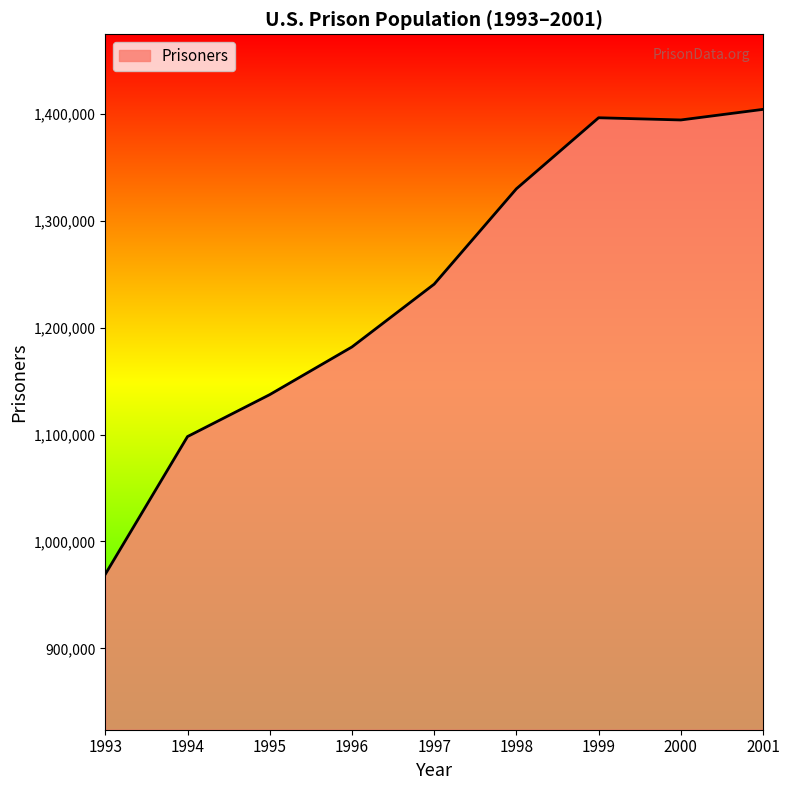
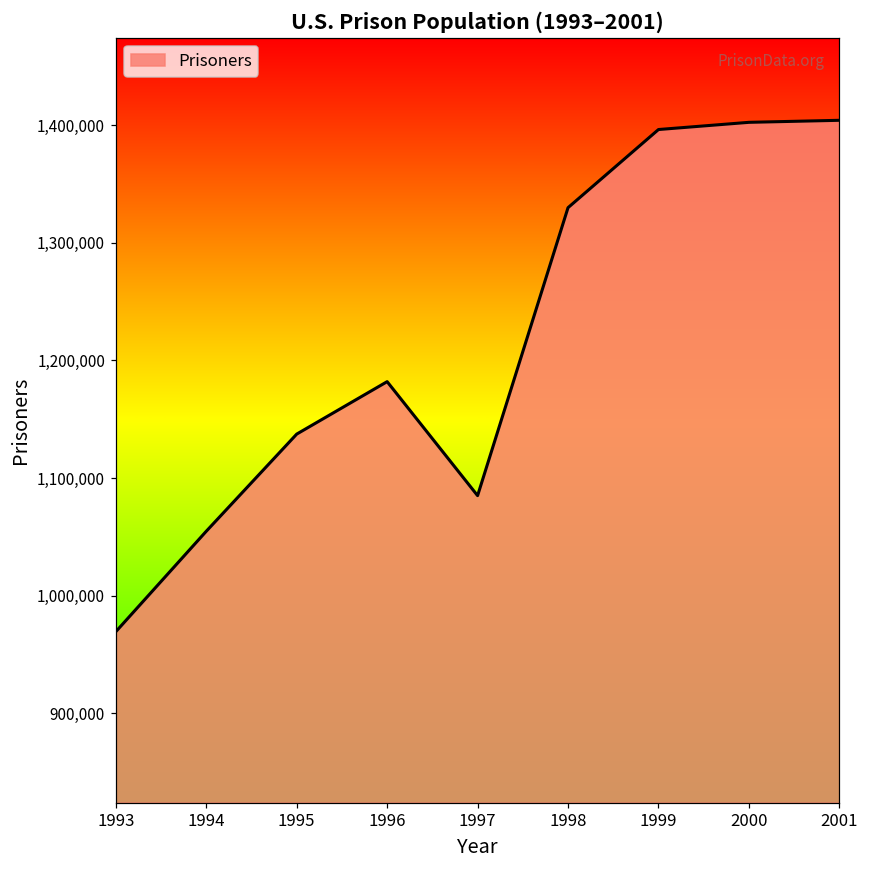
1994: 1,098,000 -> 1,055,000
1997: 1,241,000 -> 1,085,000
2000: 1,394,000 -> 1,402,000
